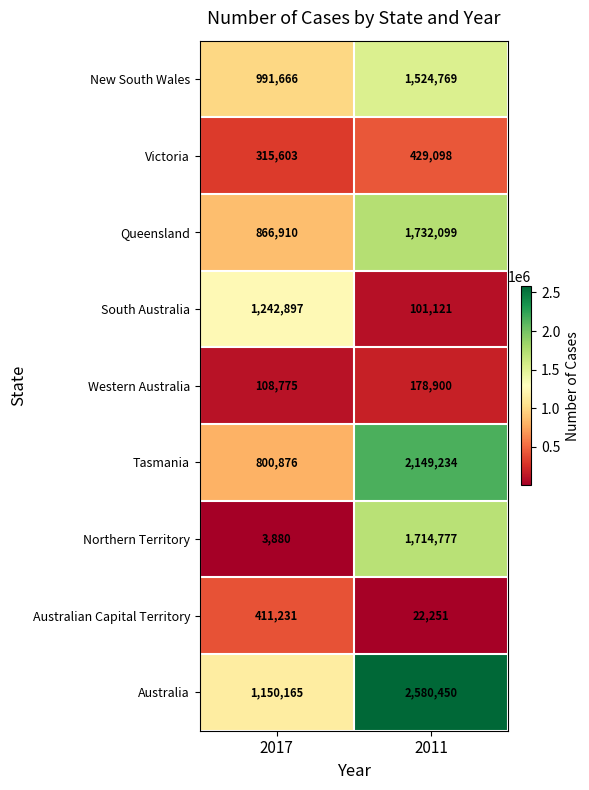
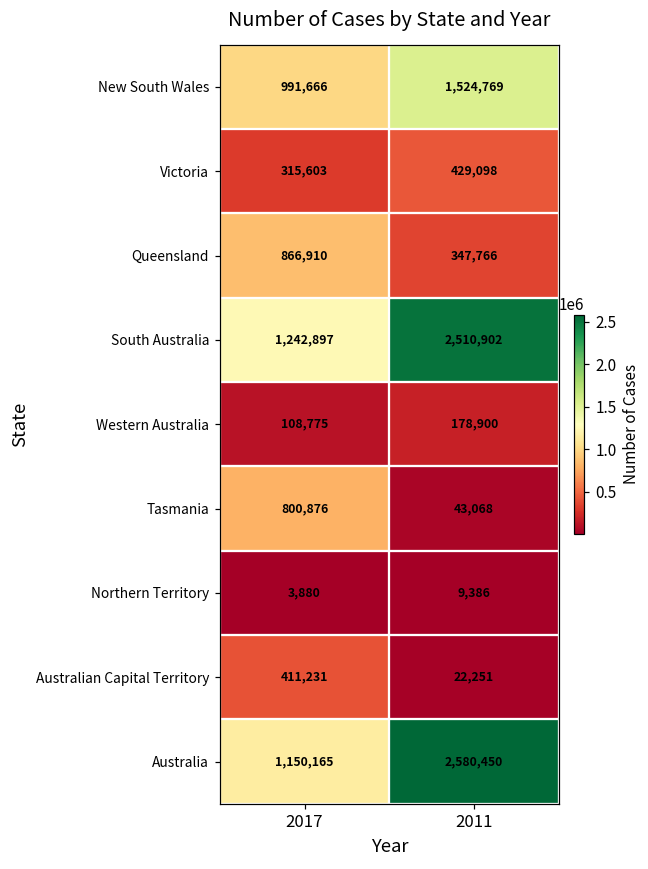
Queensland, 2011: 1,732,099 -> 347,766
South Australia, 2011: 101,121 -> 2,510,902
Tasmania, 2011: 2,149,234 -> 43,068
Northern Territory, 2011: 1,714,777 -> 9,386
